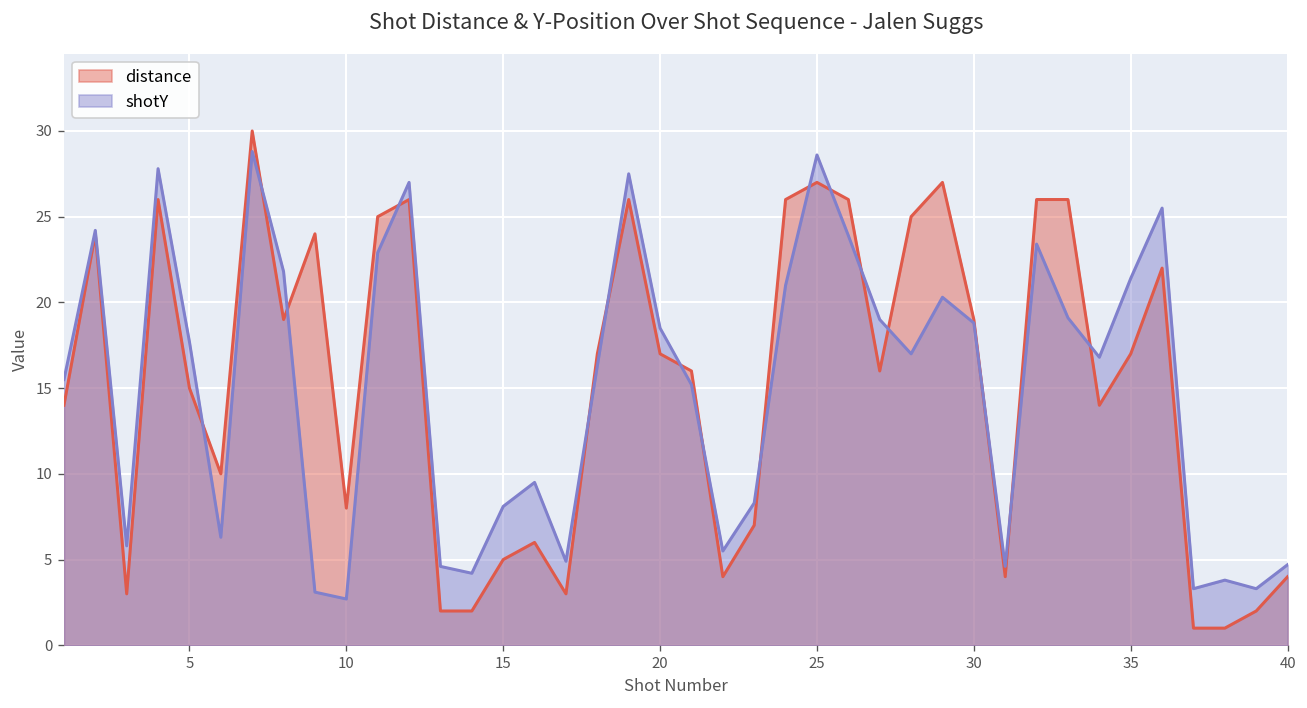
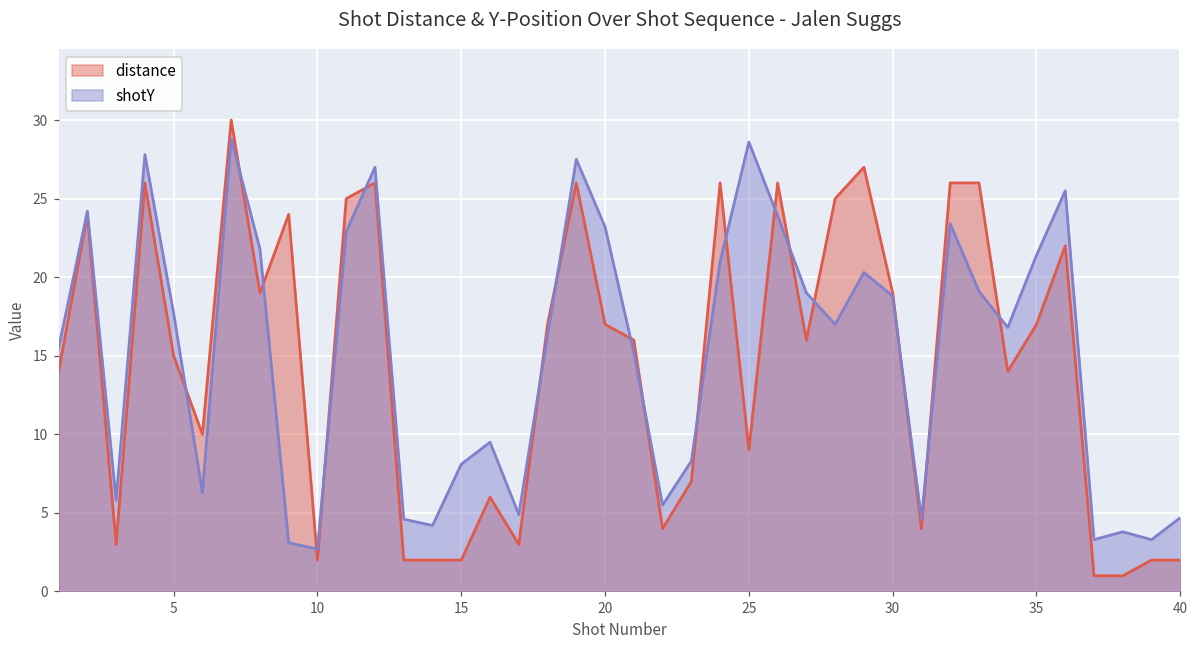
distance, 10: 8 -> 2
distance, 15: 5 -> 2
shotY, 20: 18.5 -> 23.2
distance, 25: 27 -> 9
distance, 40: 4 -> 2
